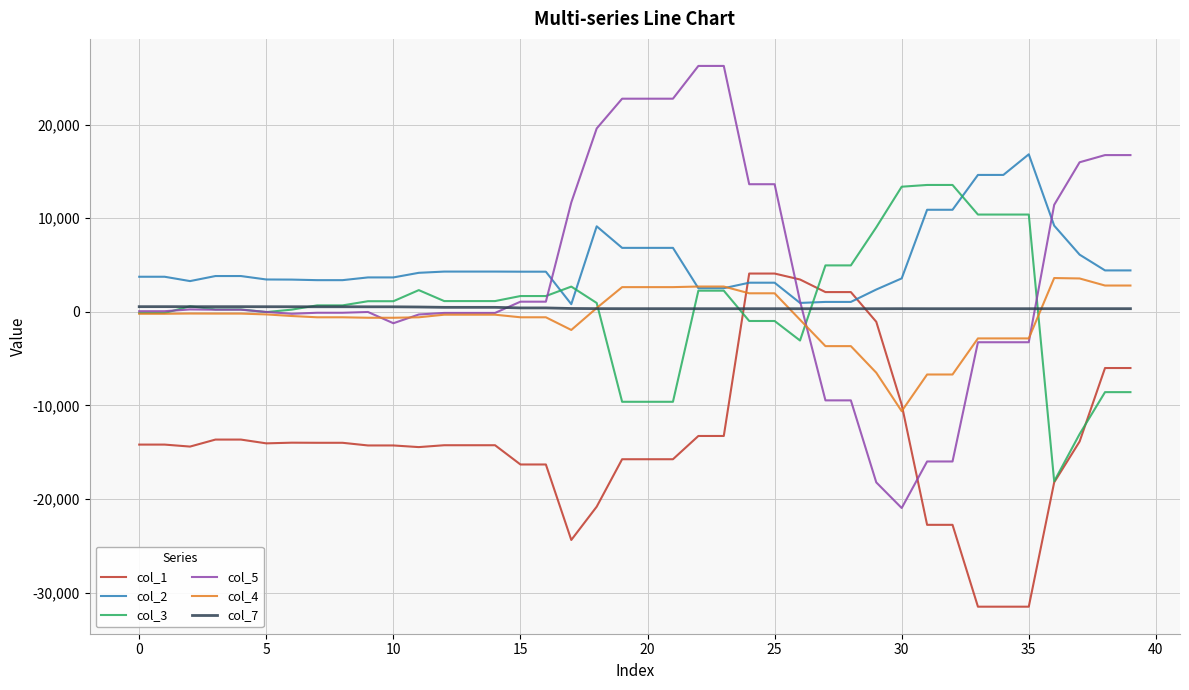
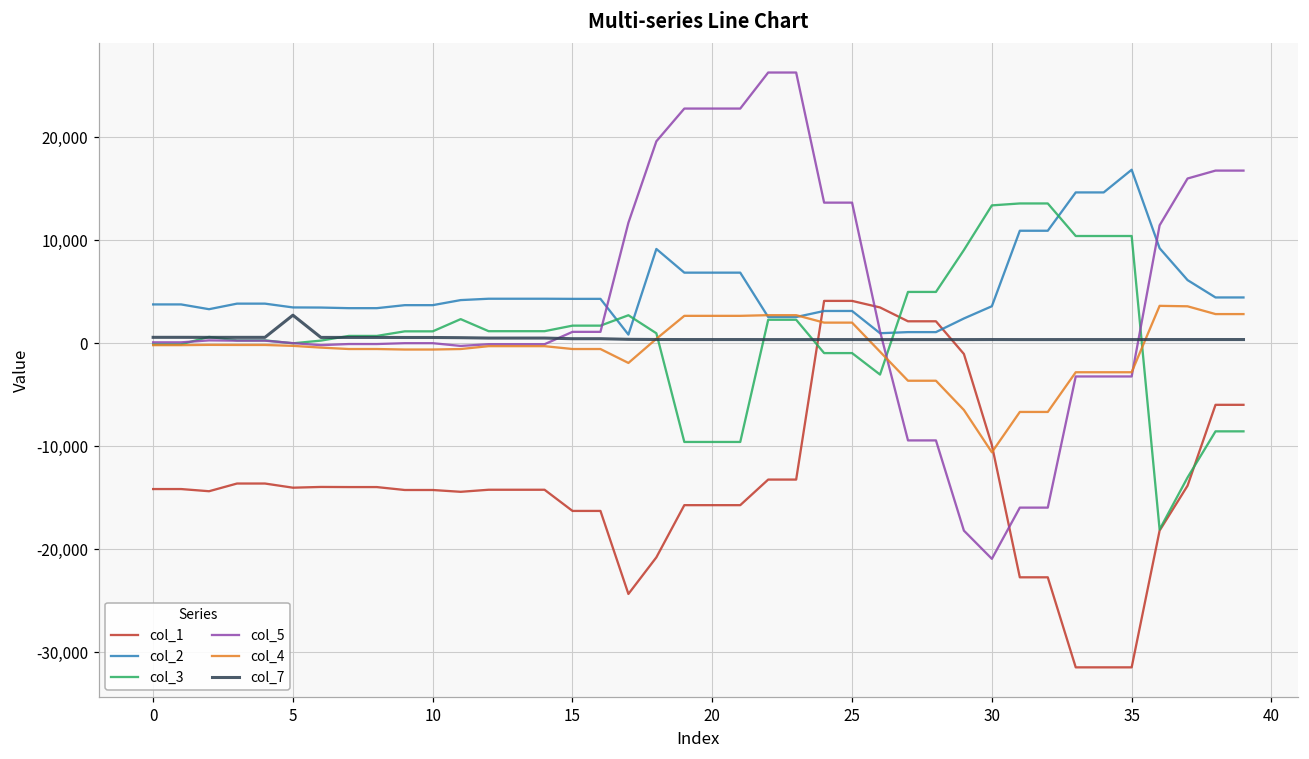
col_7, 5: 1,000 -> 3,000
col_5, 10: -1,000 -> 0
